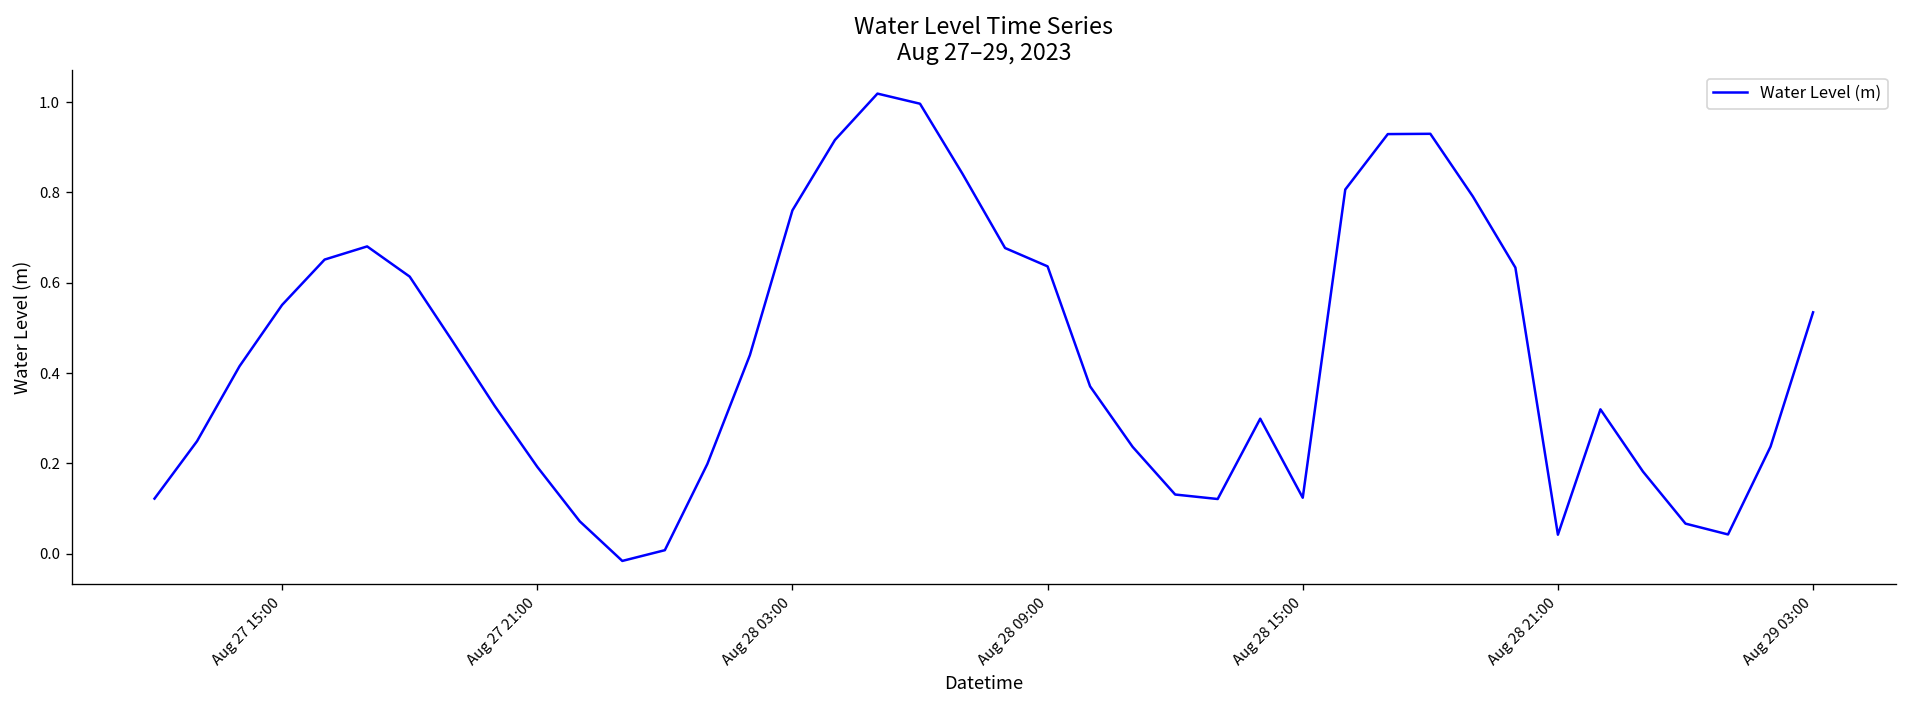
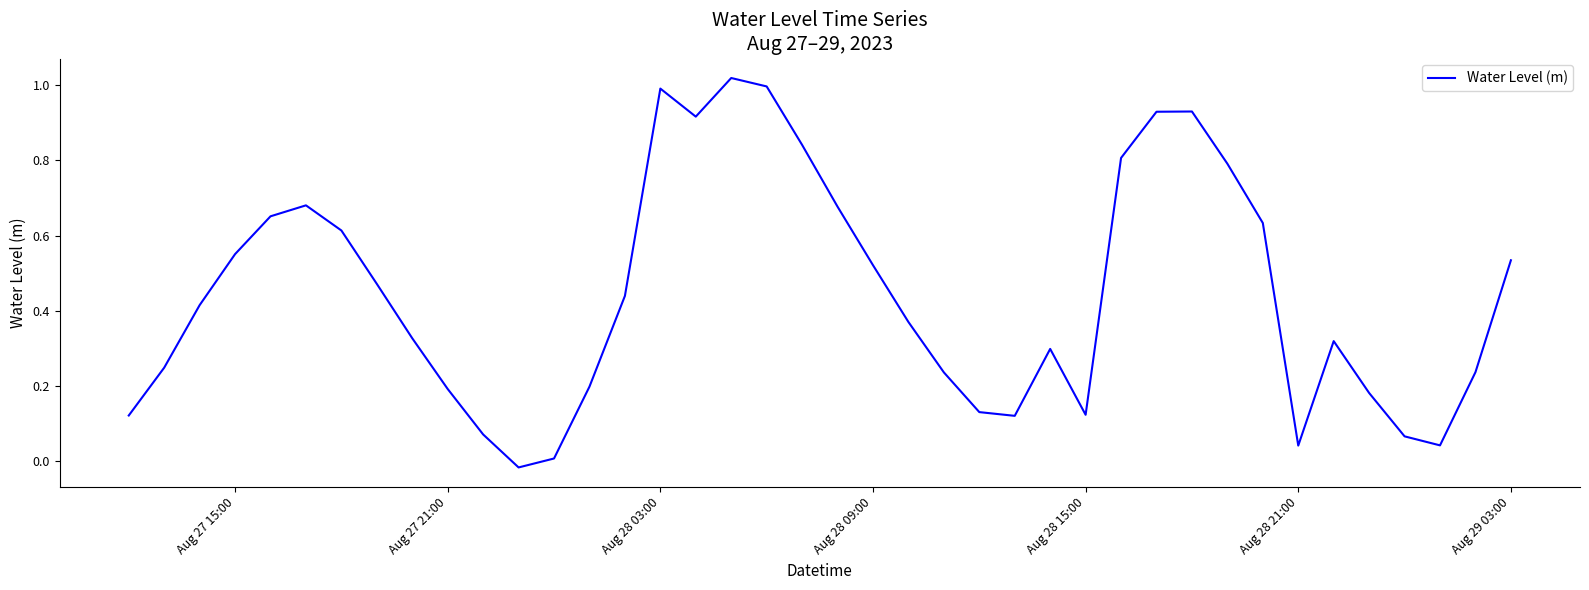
Aug 28 03:00: 0.76 -> 0.99
Aug 28 09:00: 0.64 -> 0.52
